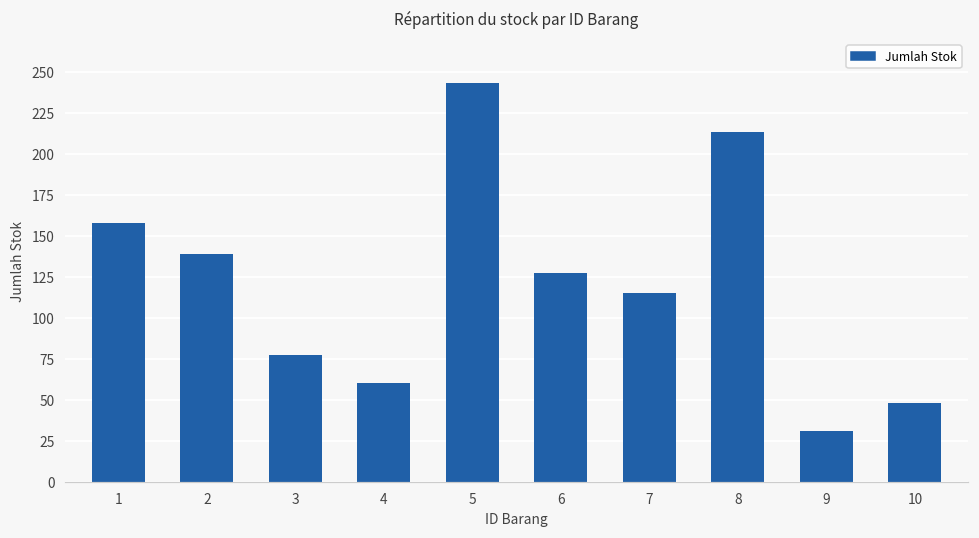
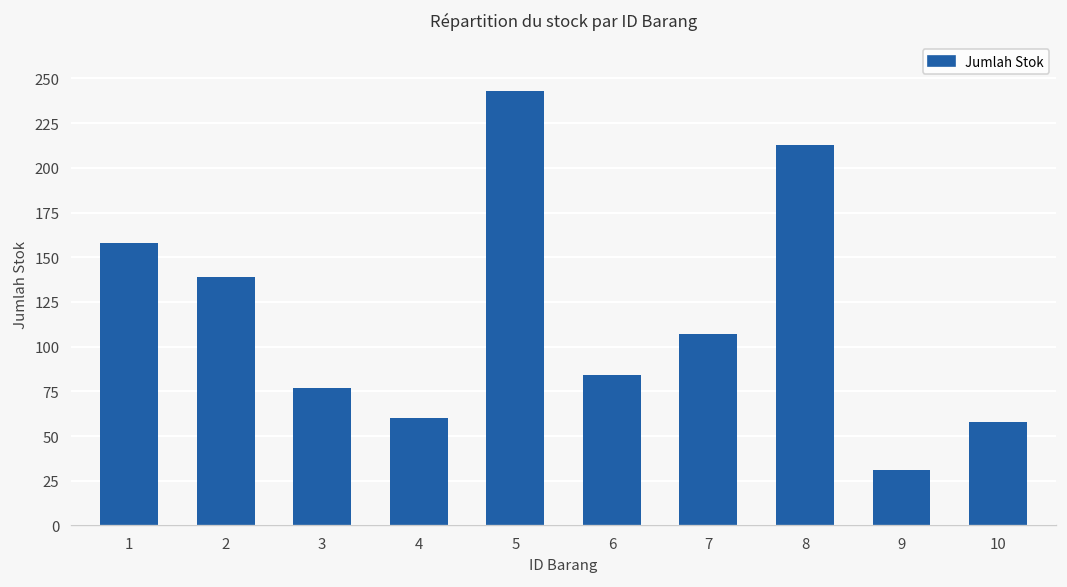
6: 127 -> 84
7: 115 -> 107
10: 48 -> 58
